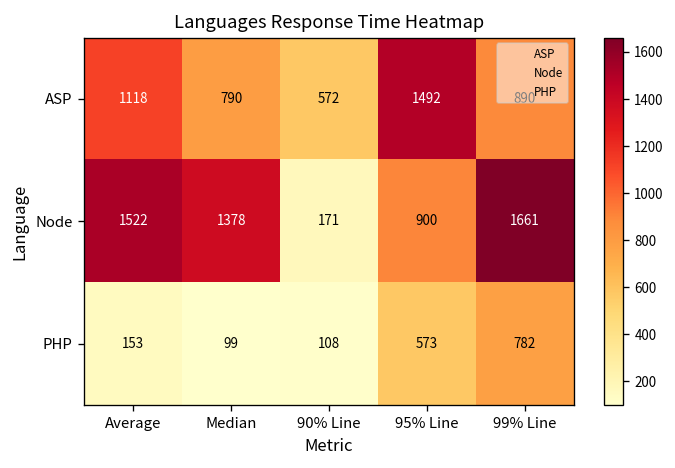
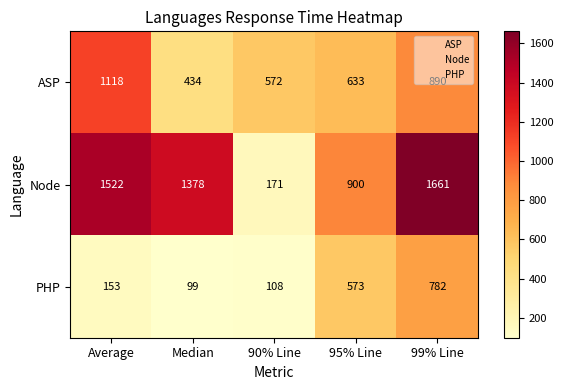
ASP, Median: 790 -> 434
ASP, 95% Line: 1492 -> 633
